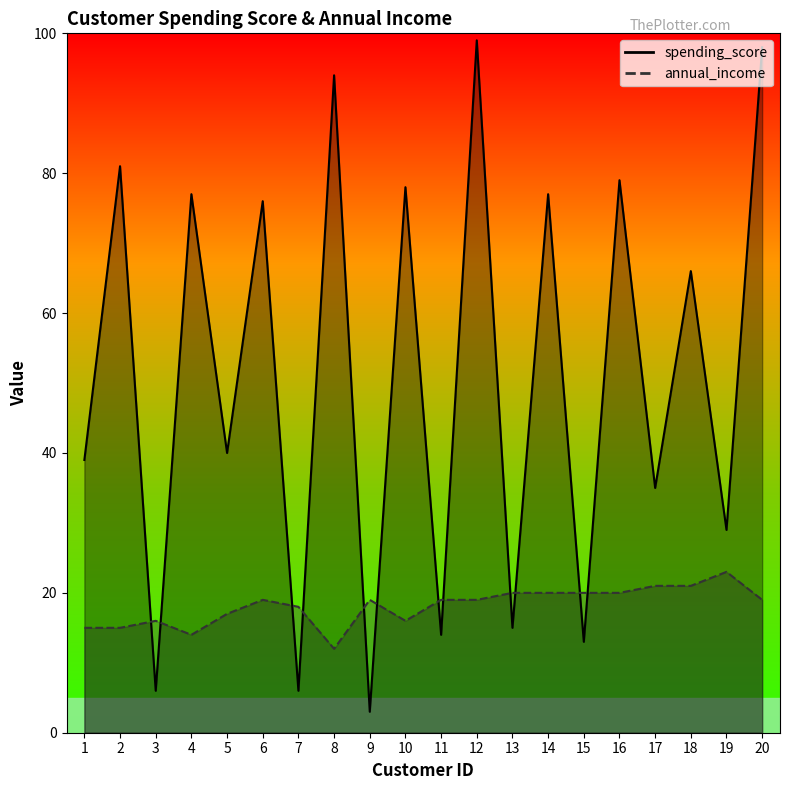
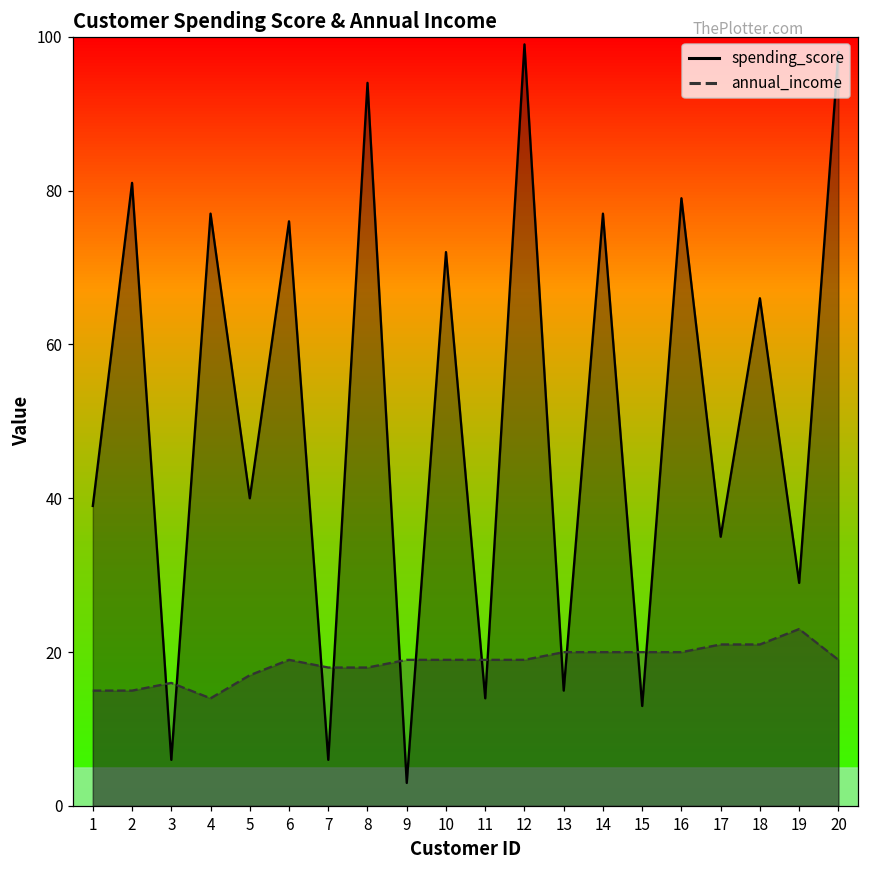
annual_income, 8: 12 -> 18
spending_score, 10: 78 -> 72
annual_income, 10: 16 -> 19
